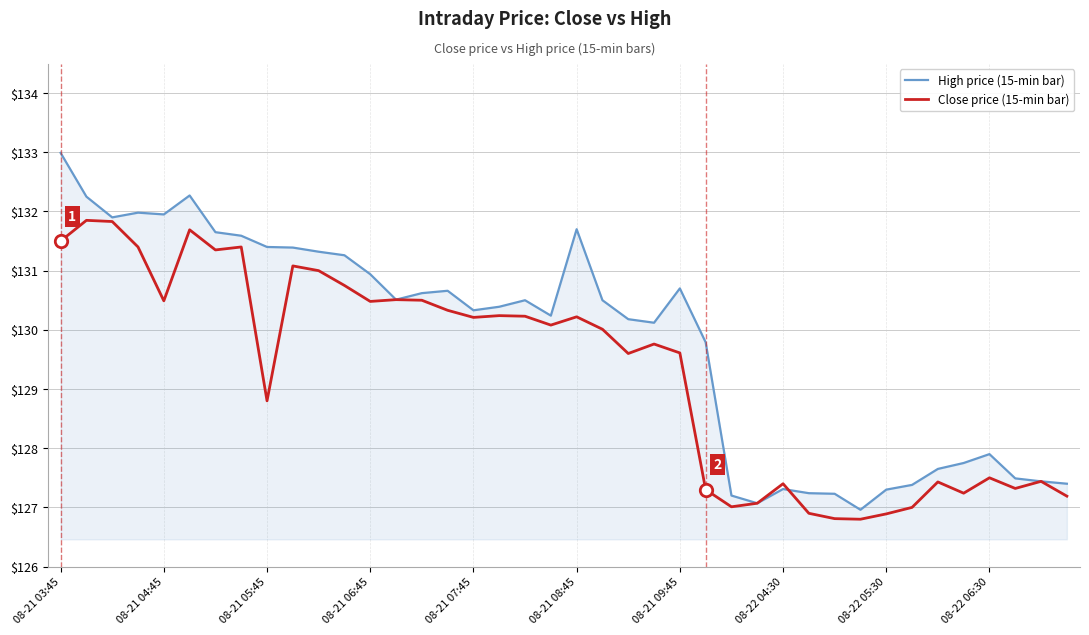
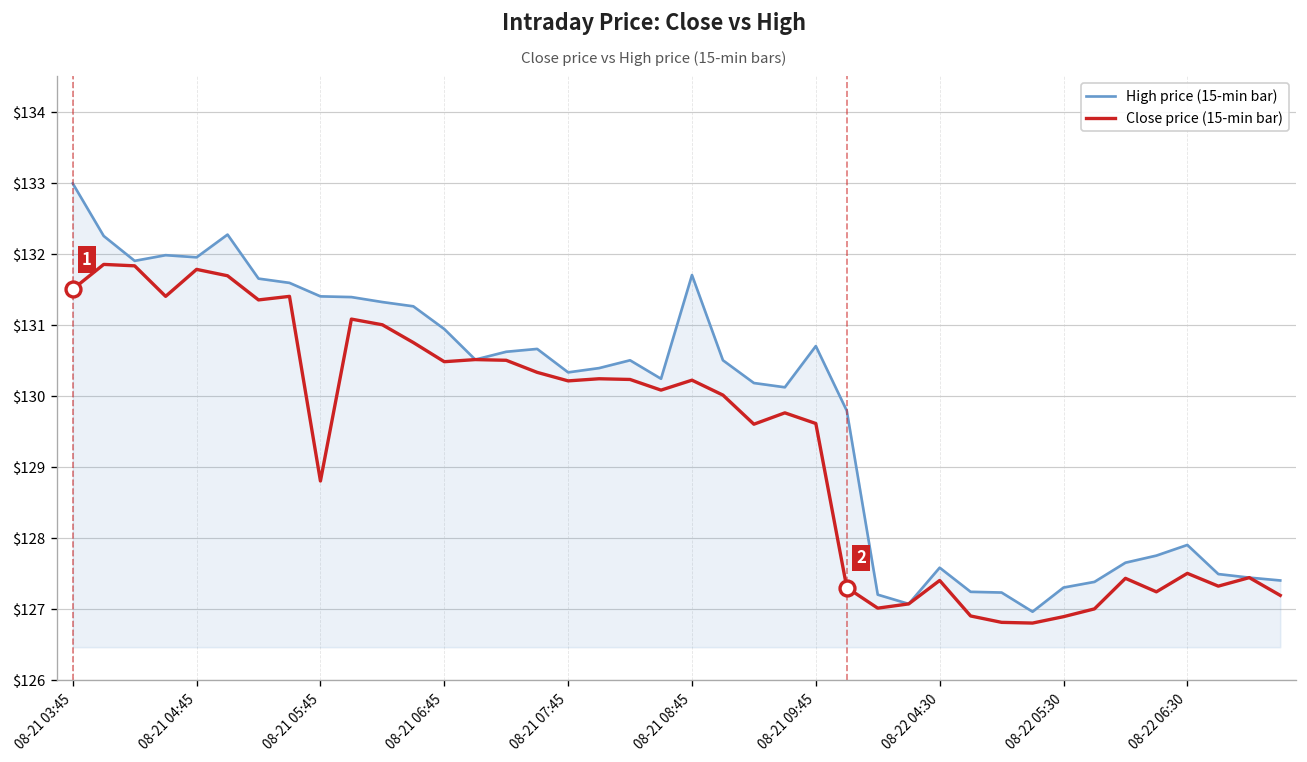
Close price (15-min bar), 08-21 04:45: $130.5 -> $131.8
High price (15-min bar), 08-22 04:30: $127.3 -> $127.6
